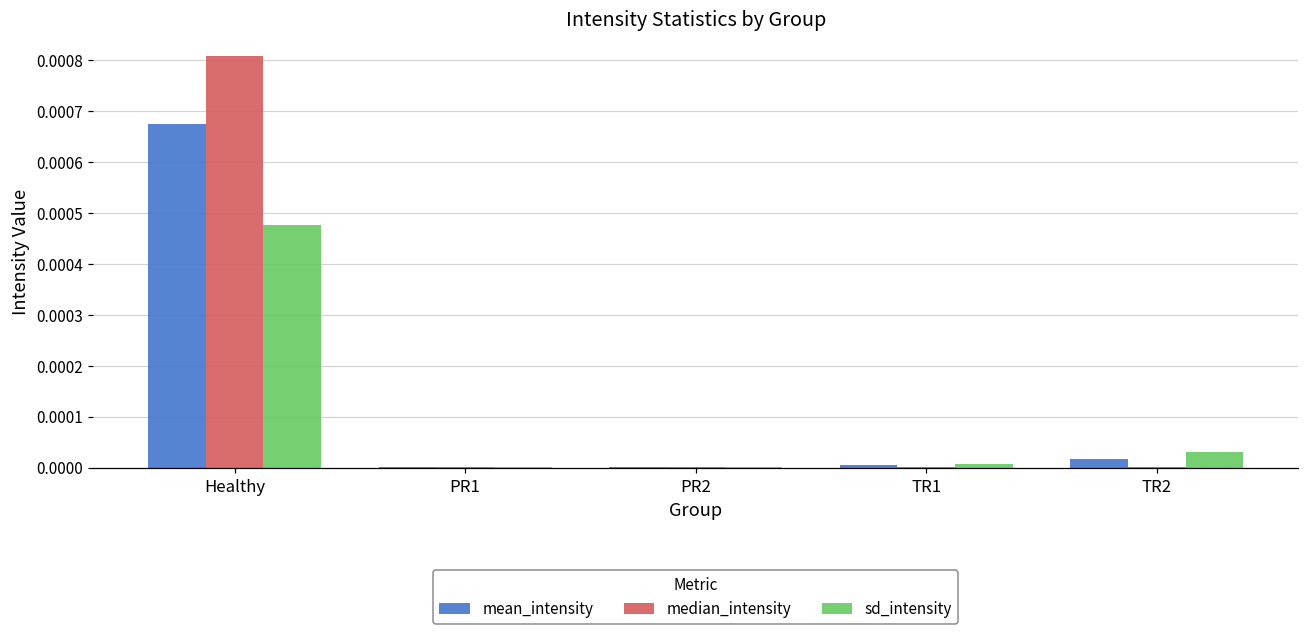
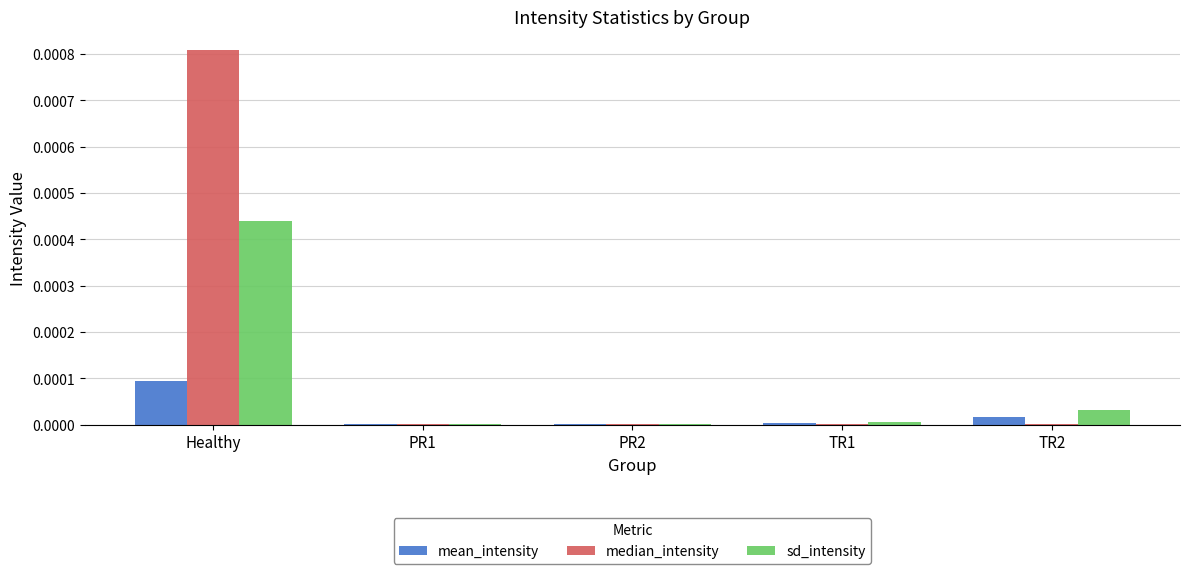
mean_intensity, Healthy: 0.00067 -> 0.00009
sd_intensity, Healthy: 0.00048 -> 0.00044
